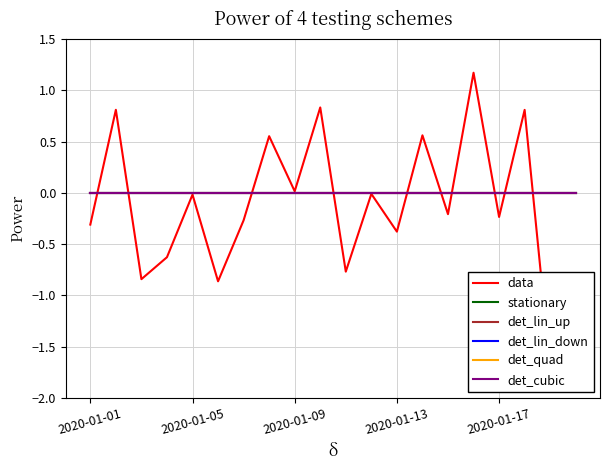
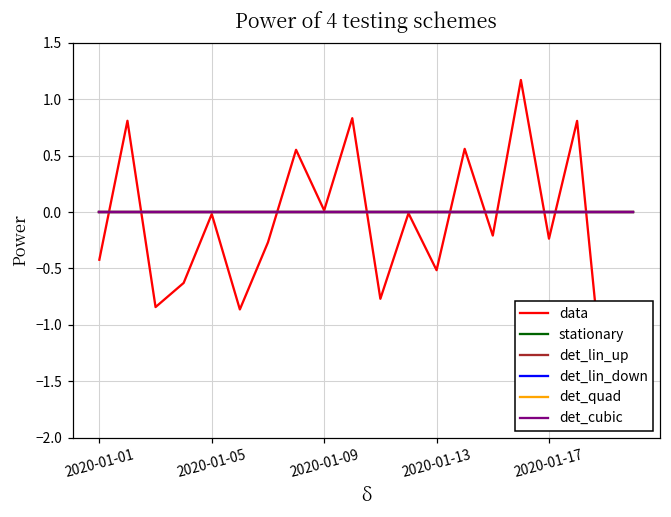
data, 2020-01-01: -0.31 -> -0.42
data, 2020-01-13: -0.38 -> -0.51
